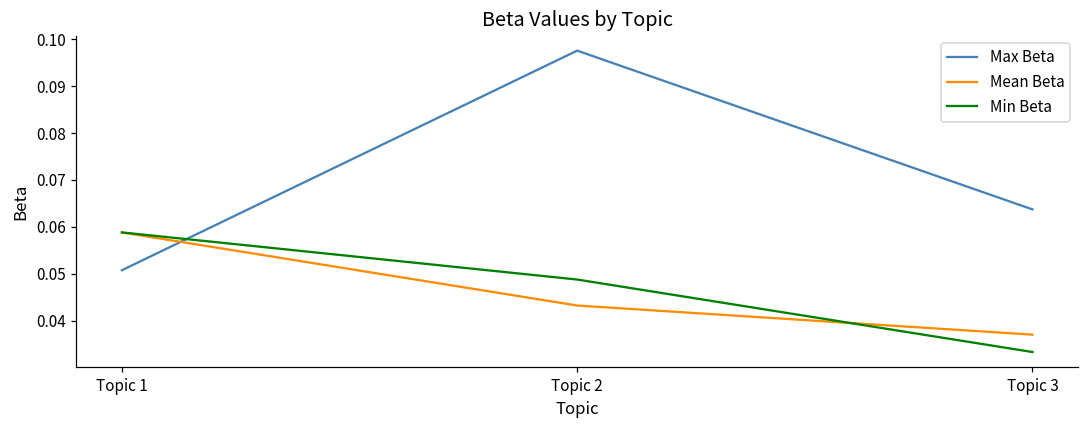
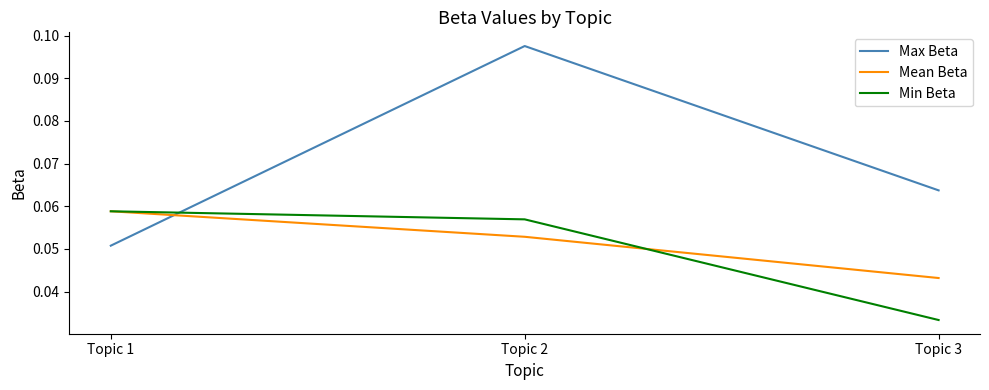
Mean Beta, Topic 2: 0.043 -> 0.053
Min Beta, Topic 2: 0.049 -> 0.057
Mean Beta, Topic 3: 0.037 -> 0.043
